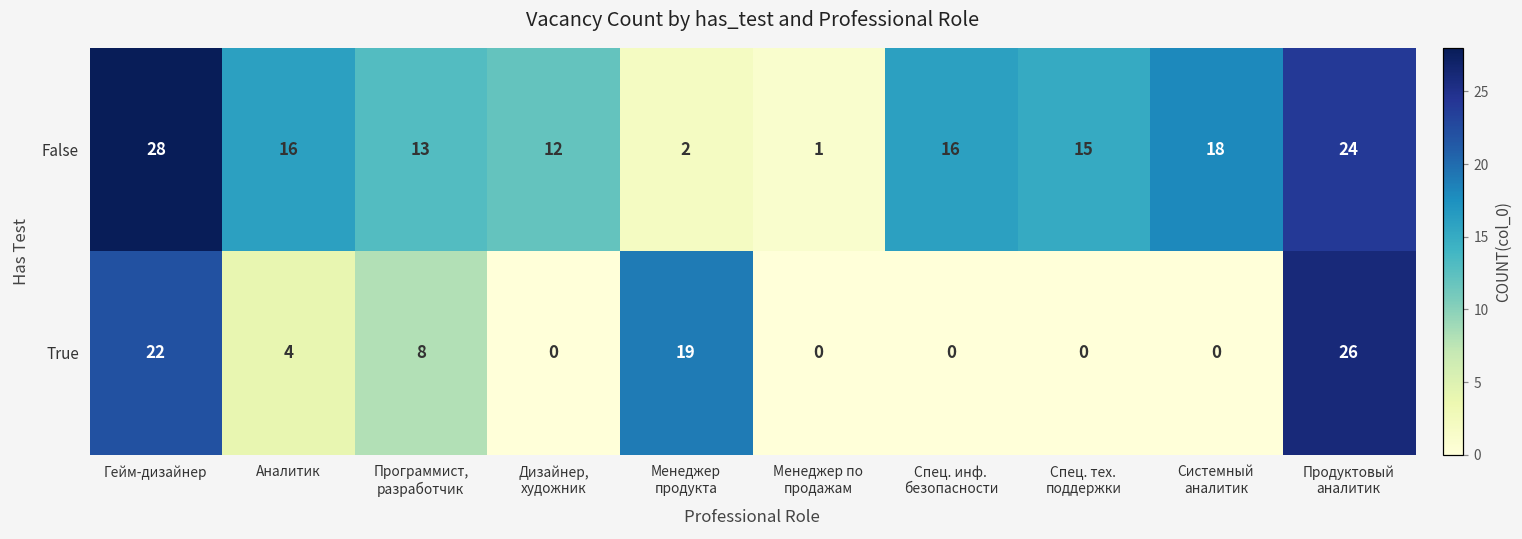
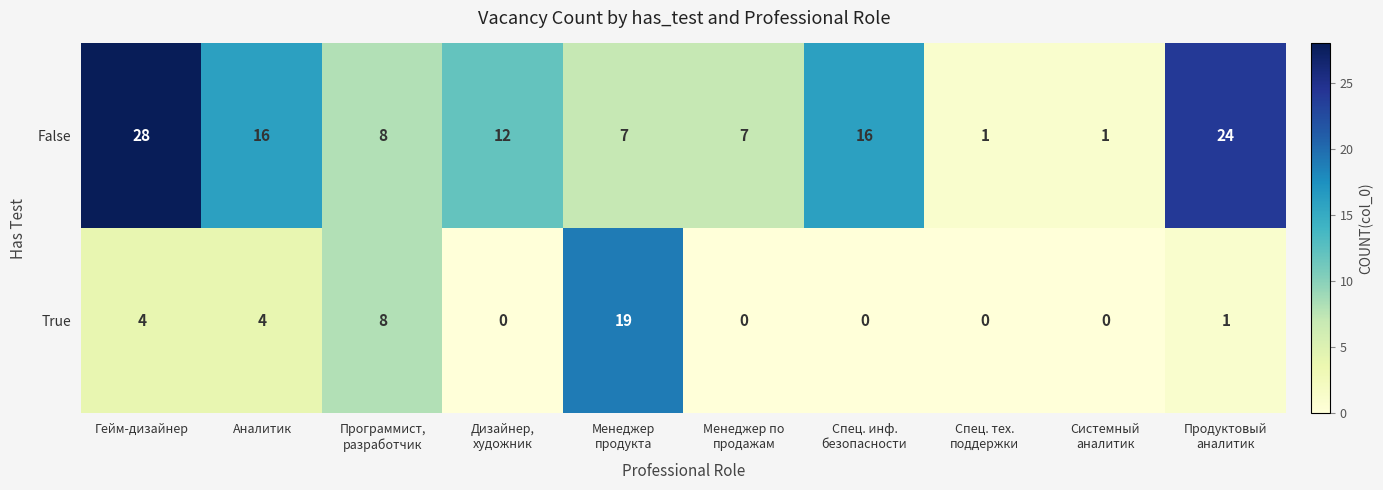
False, Программист, разработчик: 13 -> 8
False, Менеджер продукта: 2 -> 7
False, Менеджер по продажам: 1 -> 7
False, Спец. тех. поддержки: 15 -> 1
False, Системный аналитик: 18 -> 1
True, Гейм-дизайнер: 22 -> 4
True, Продуктовый аналитик: 26 -> 1
